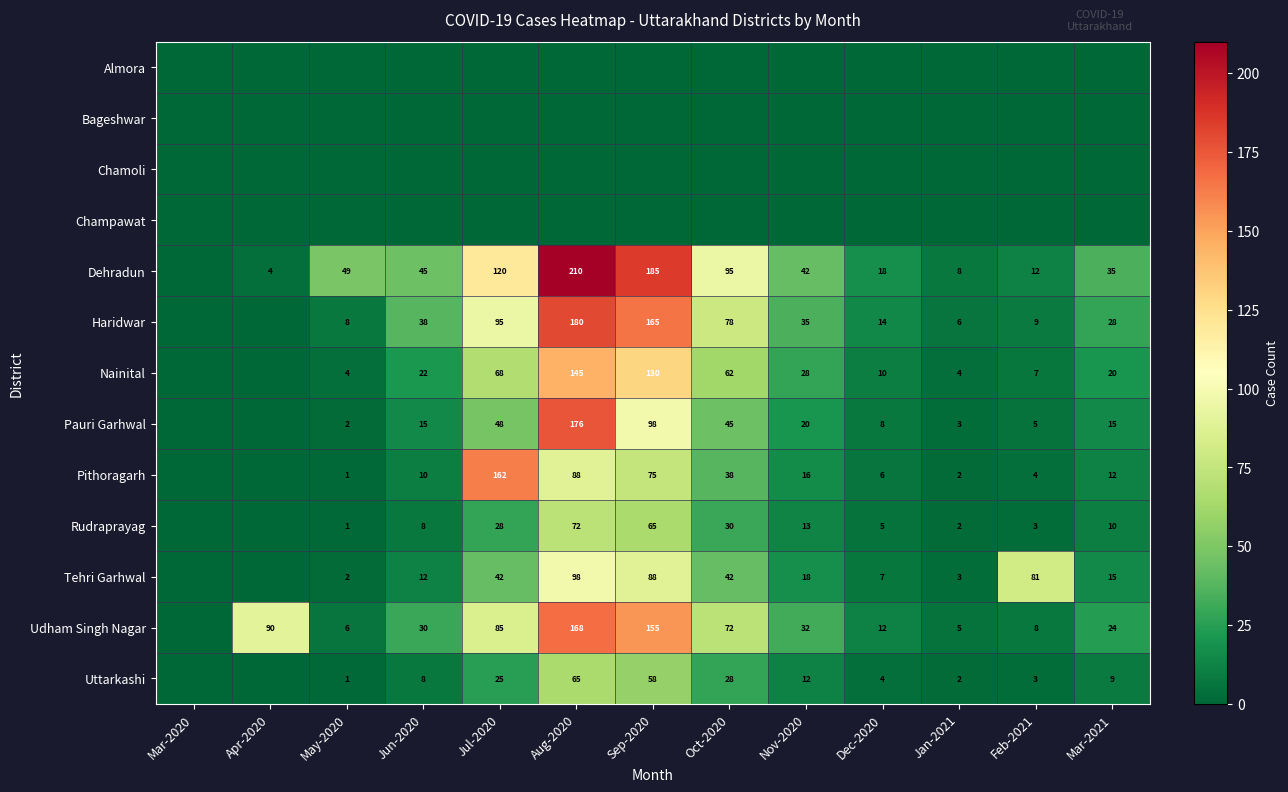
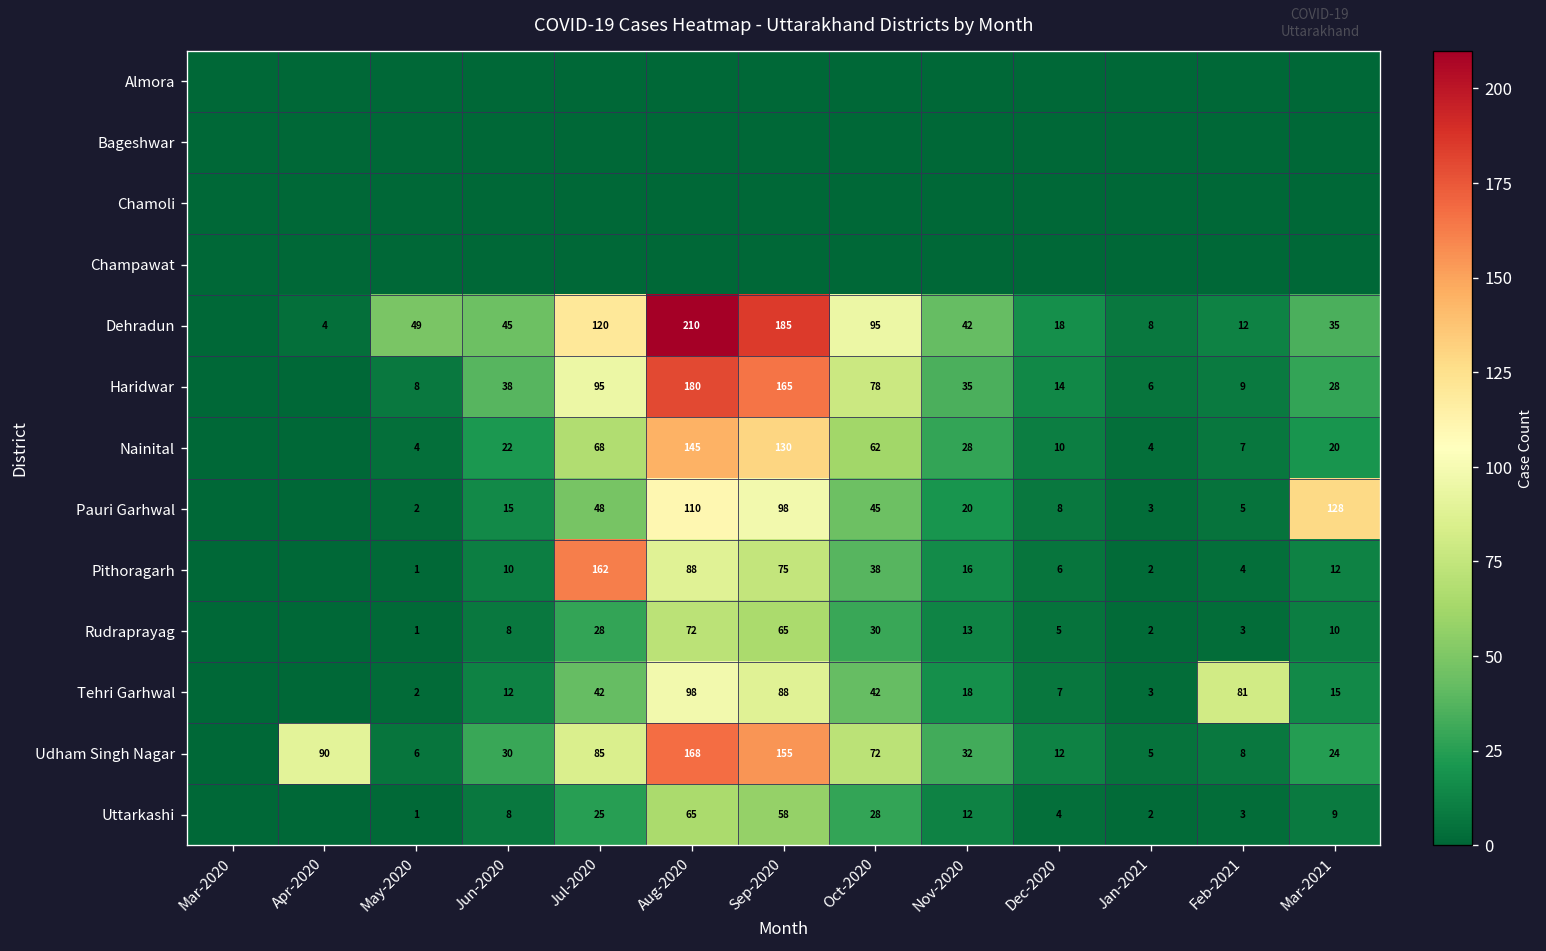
Pauri Garhwal, Aug-2020: 176 -> 110
Pauri Garhwal, Mar-2021: 15 -> 128
